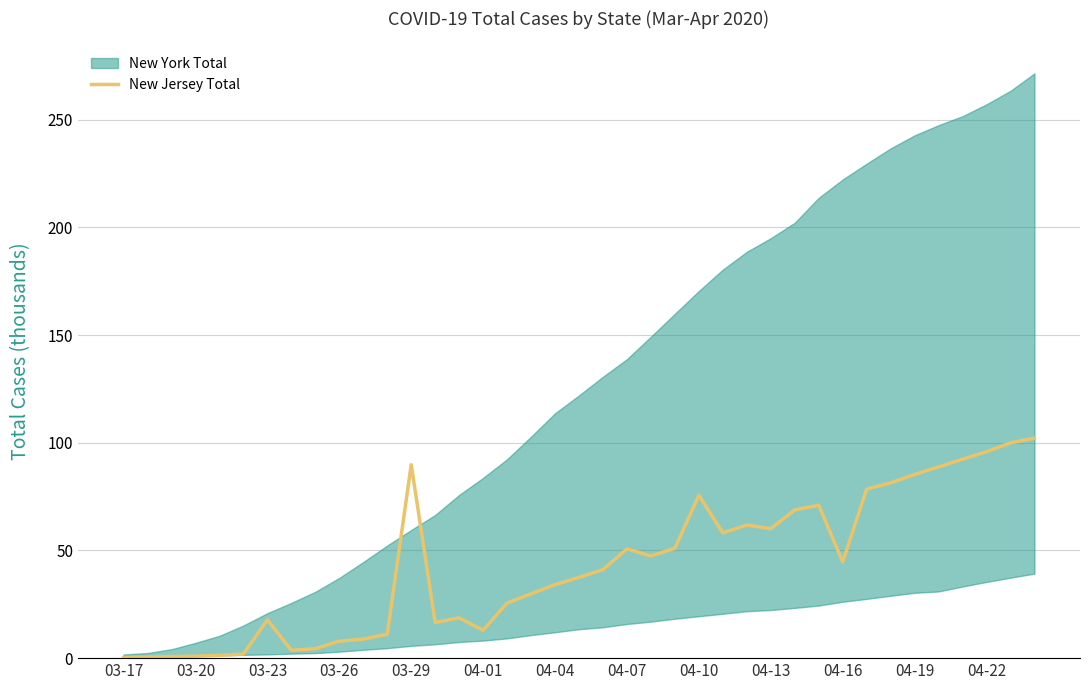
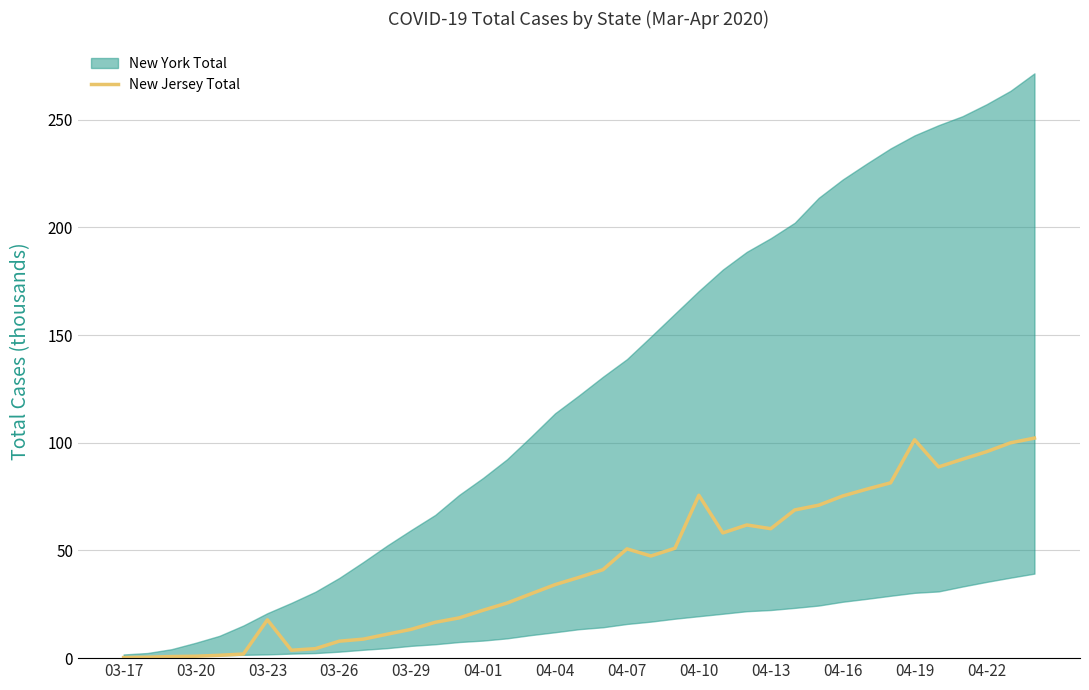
New Jersey Total, 03-29: 90 -> 13
New Jersey Total, 04-01: 13 -> 22
New Jersey Total, 04-16: 45 -> 75
New Jersey Total, 04-19: 85 -> 101
